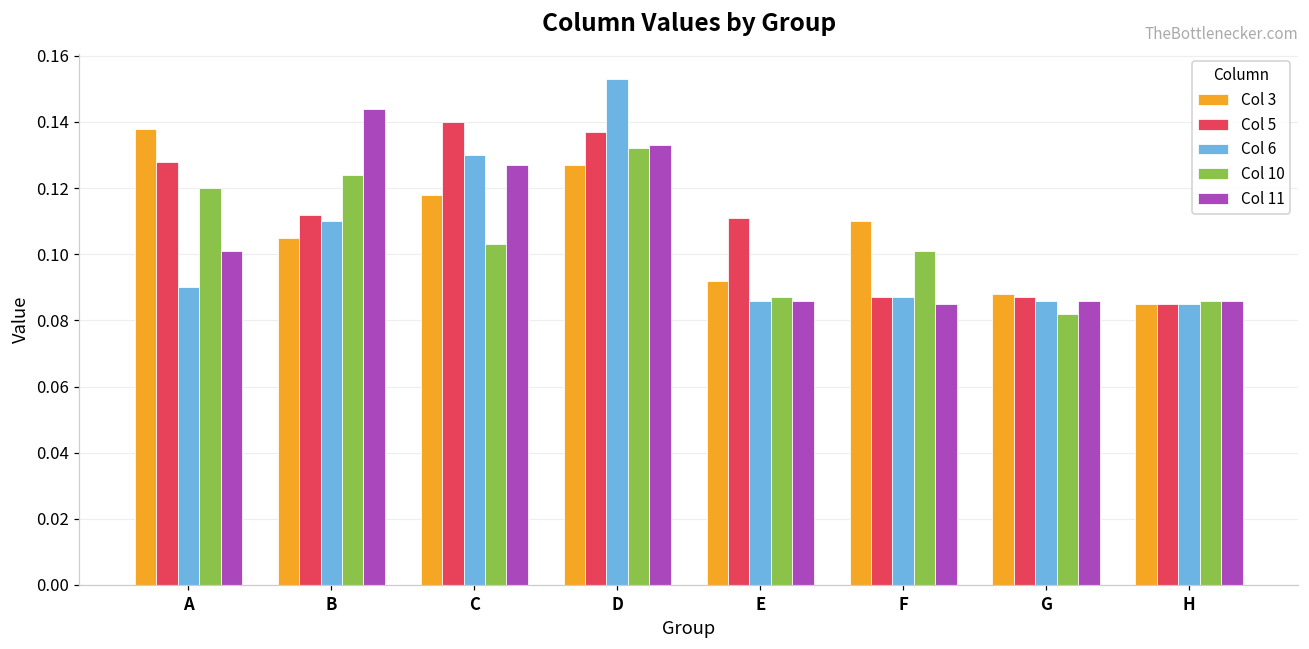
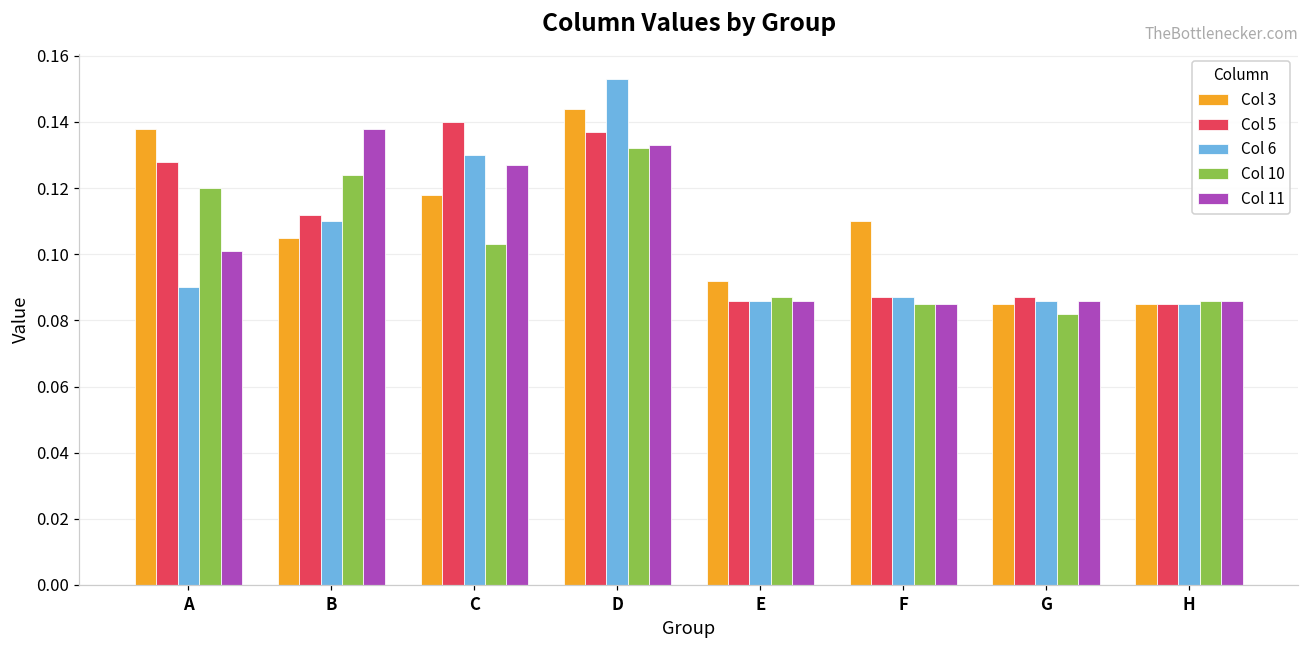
Col 11, B: 0.144 -> 0.138
Col 3, D: 0.127 -> 0.144
Col 5, E: 0.111 -> 0.086
Col 10, F: 0.101 -> 0.085
Col 3, G: 0.088 -> 0.085
